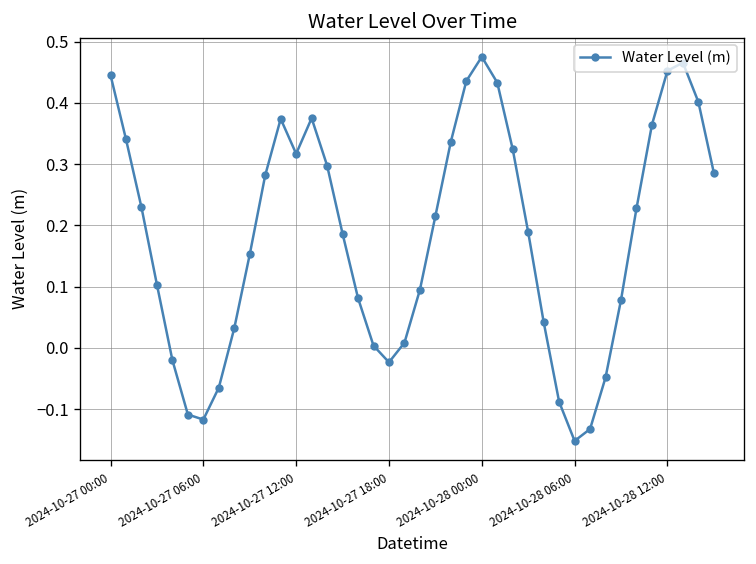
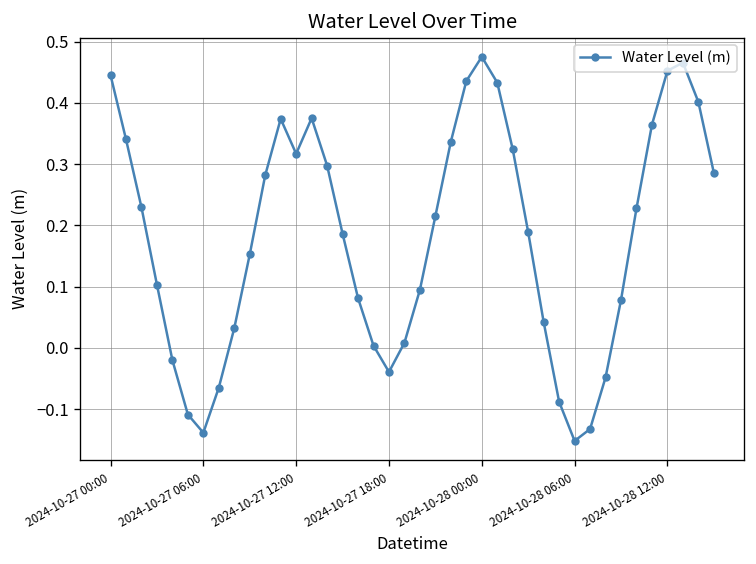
2024-10-27 06:00: -0.12 -> -0.14
2024-10-27 18:00: -0.02 -> -0.04
